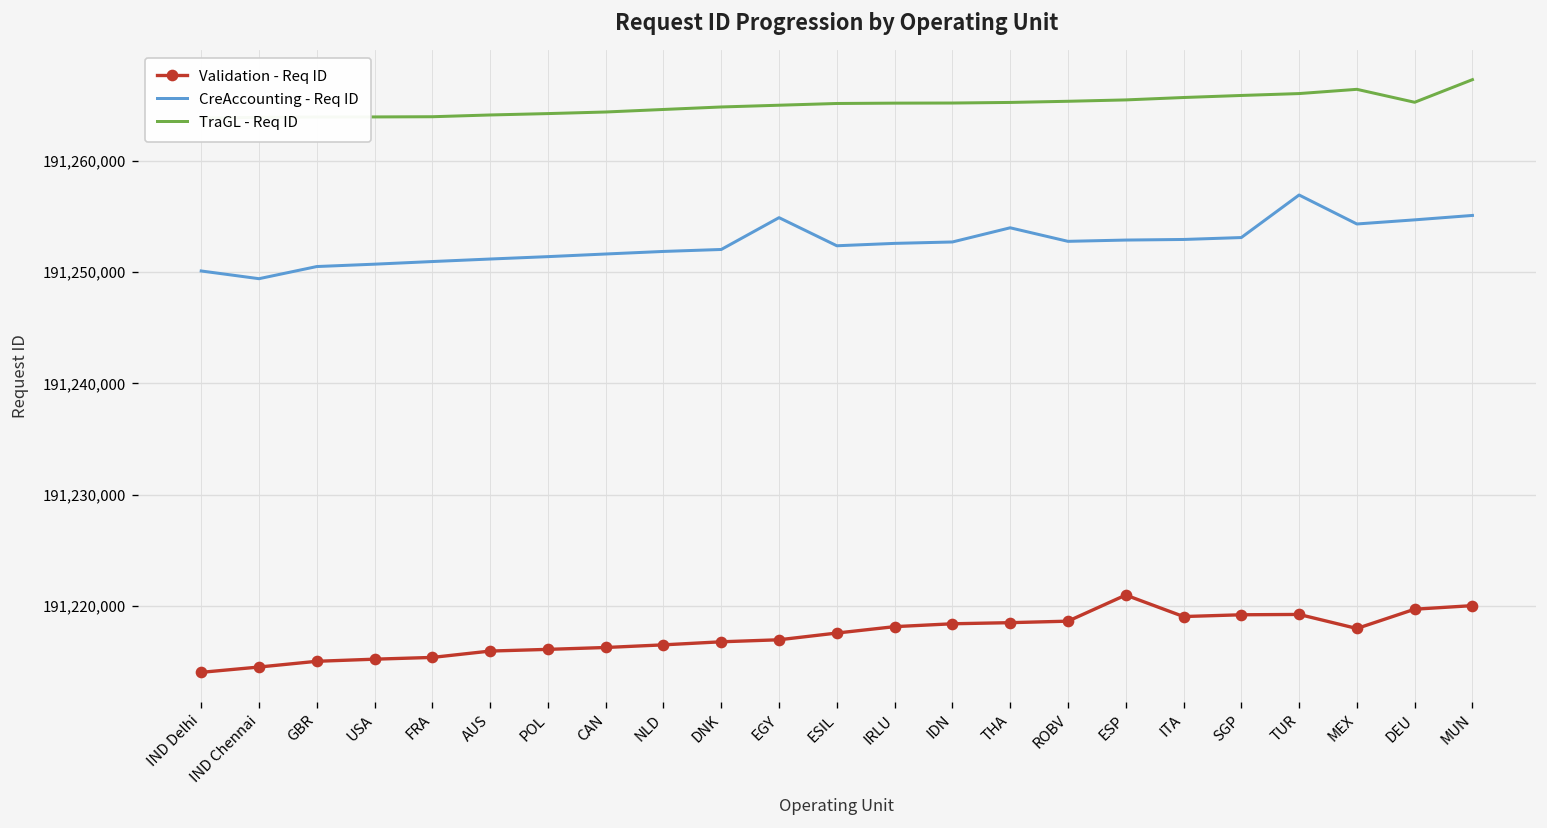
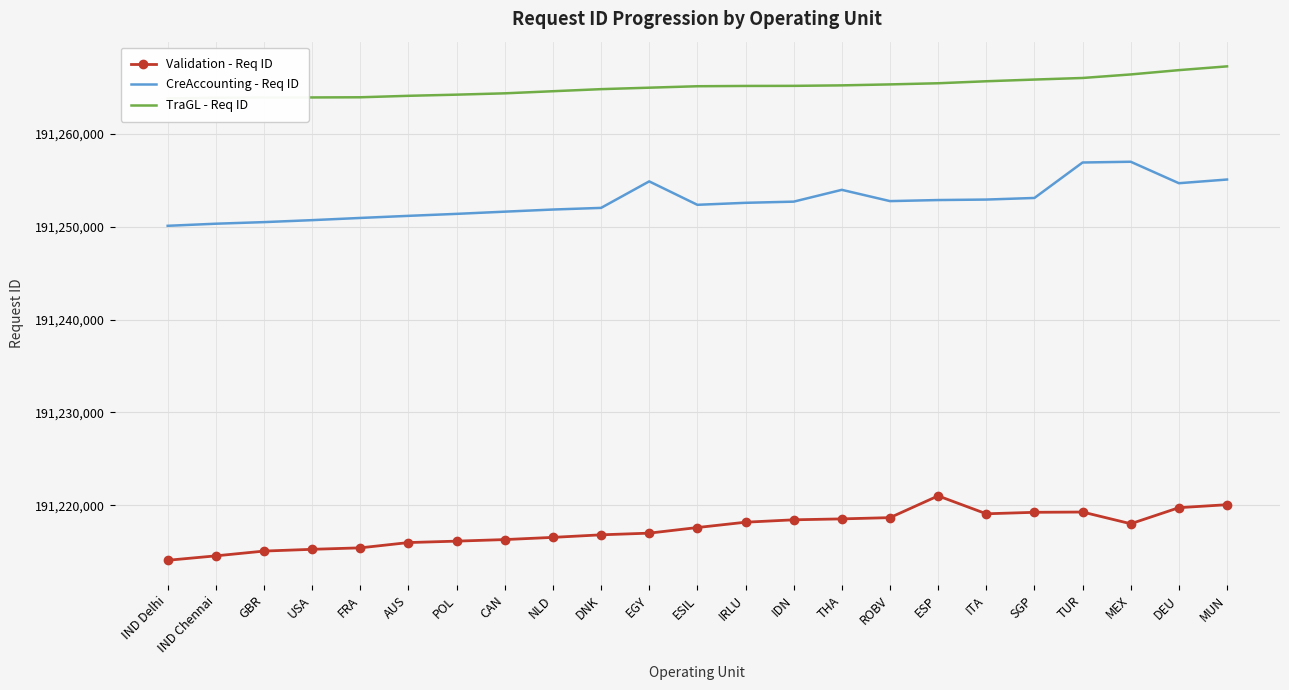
CreAccounting - Req ID, IND Chennai: 191,249,000 -> 191,250,000
CreAccounting - Req ID, MEX: 191,254,000 -> 191,257,000
TraGL - Req ID, DEU: 191,265,000 -> 191,267,000
